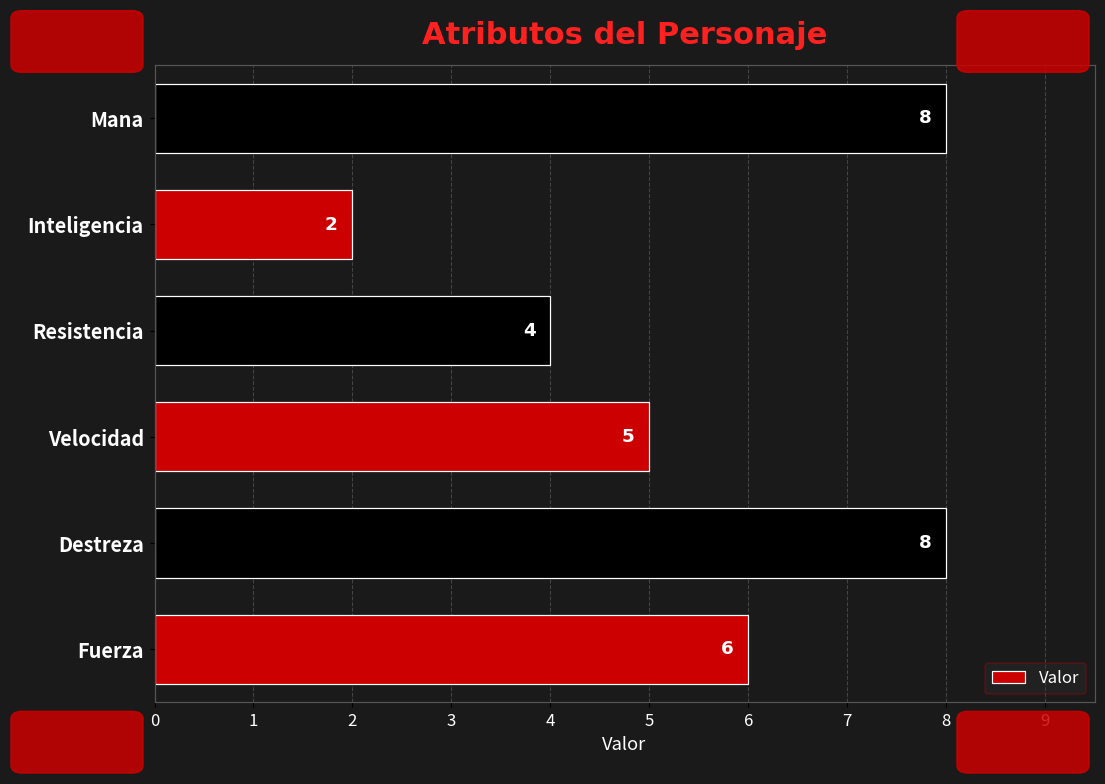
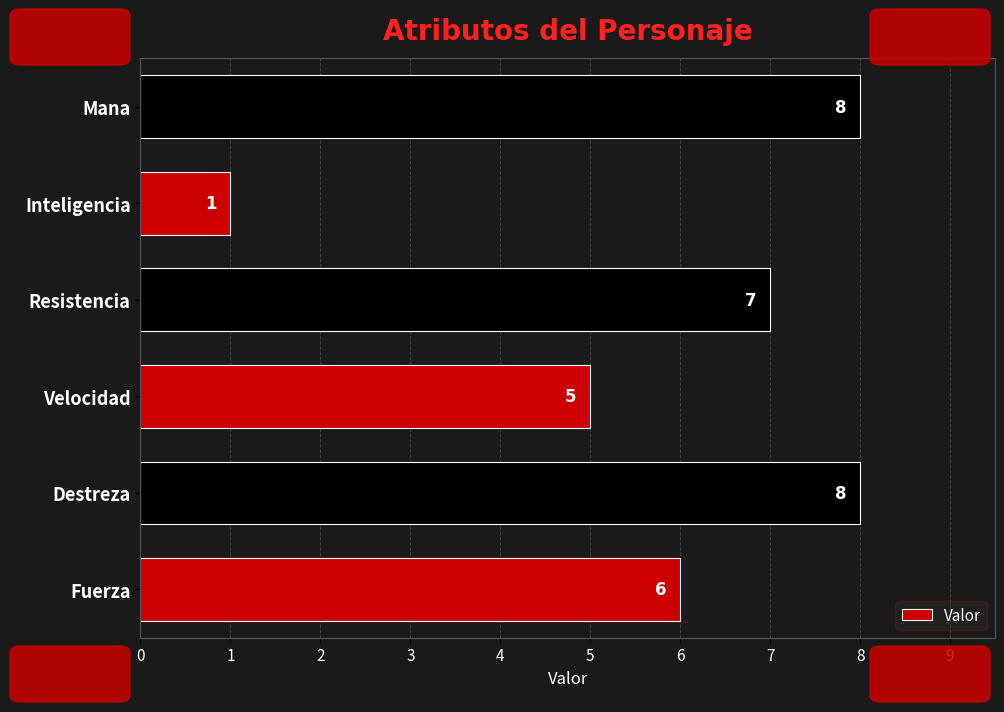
Inteligencia: 2 -> 1
Resistencia: 4 -> 7
